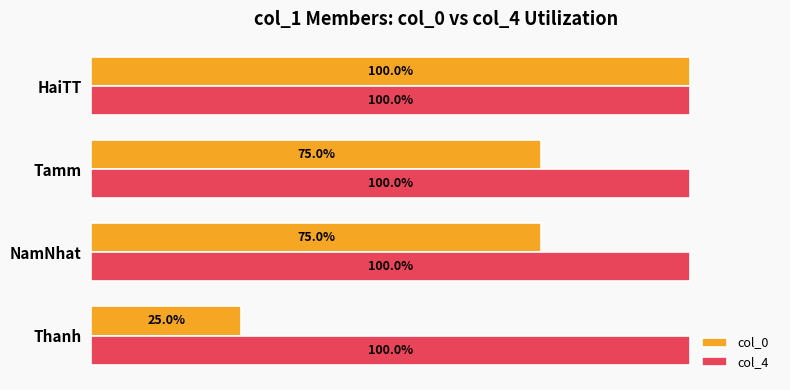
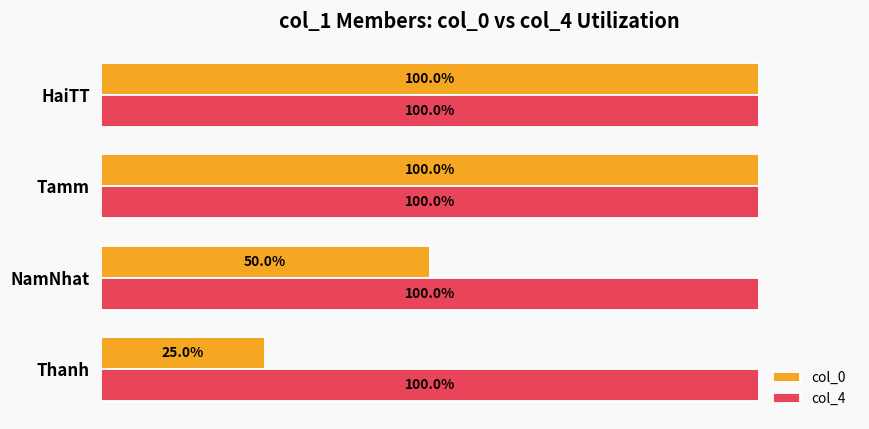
col_0, Tamm: 75.0% -> 100.0%
col_0, NamNhat: 75.0% -> 50.0%
